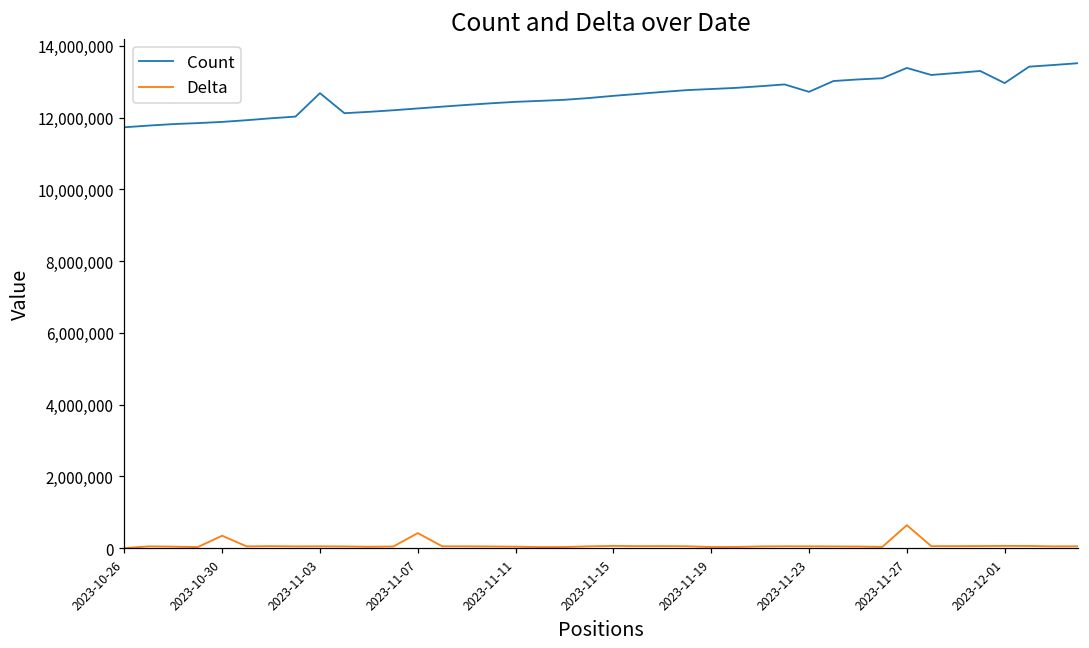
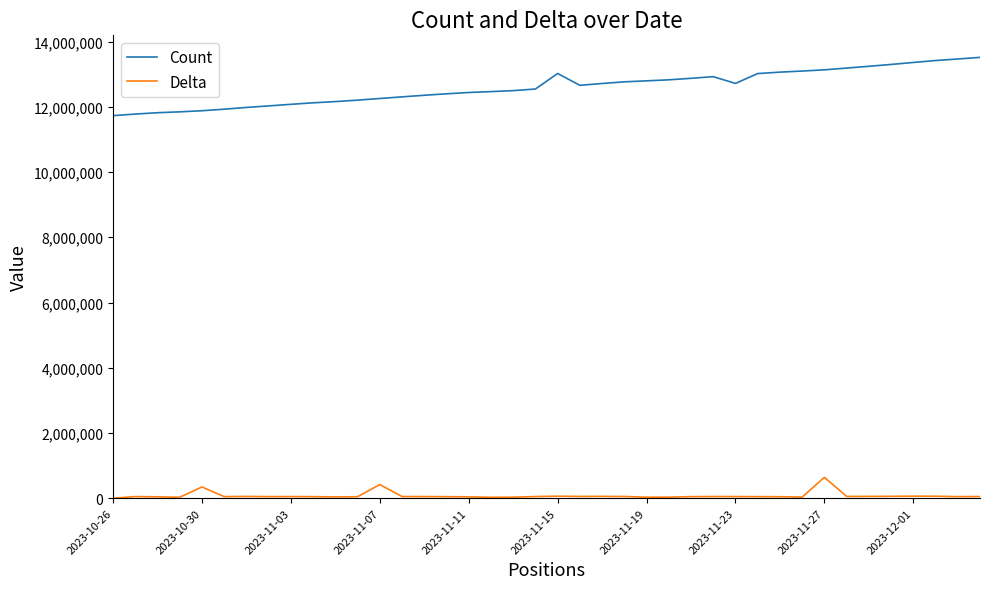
Count, 2023-11-03: 12,700,000 -> 12,100,000
Count, 2023-11-15: 12,600,000 -> 13,000,000
Count, 2023-11-27: 13,400,000 -> 13,100,000
Count, 2023-12-01: 13,000,000 -> 13,400,000
